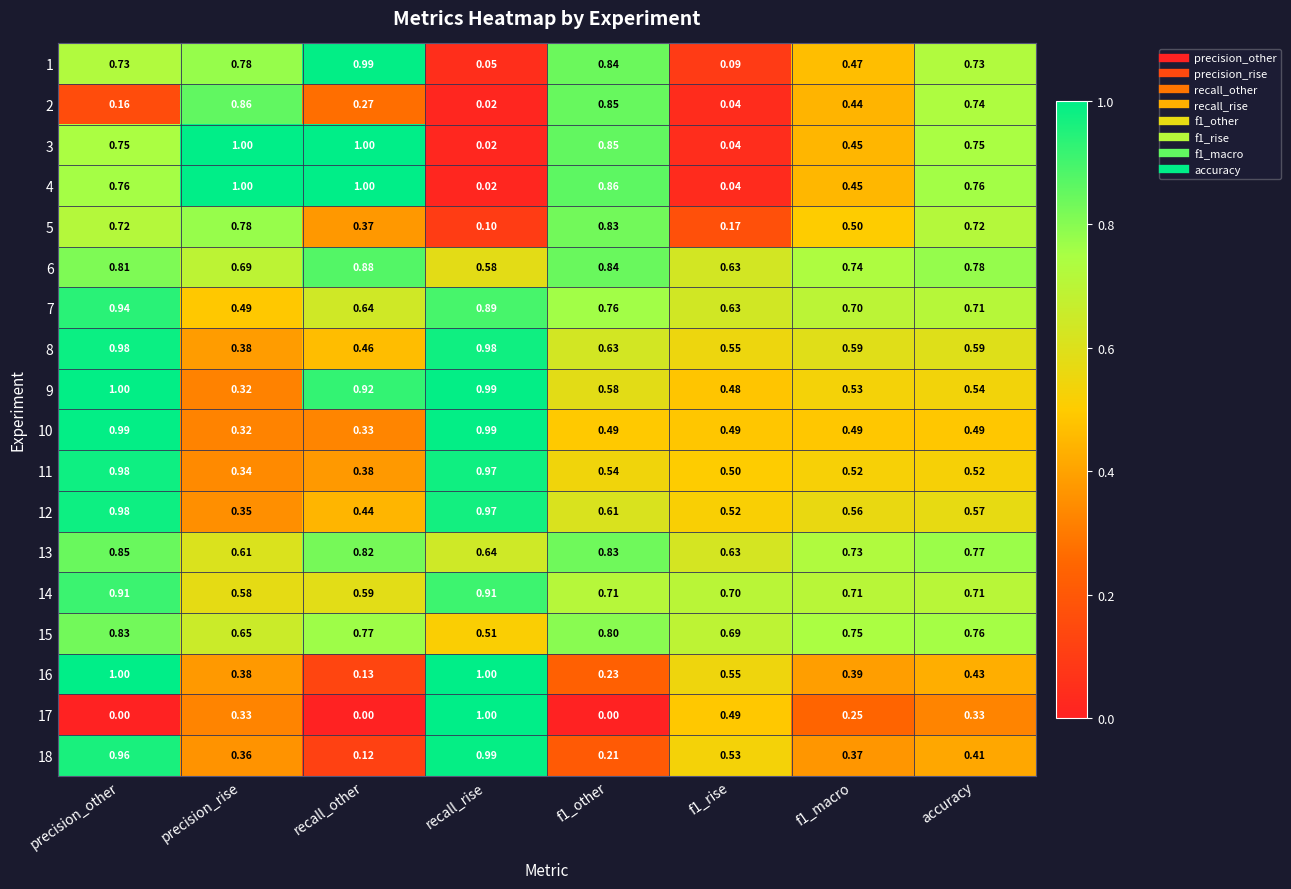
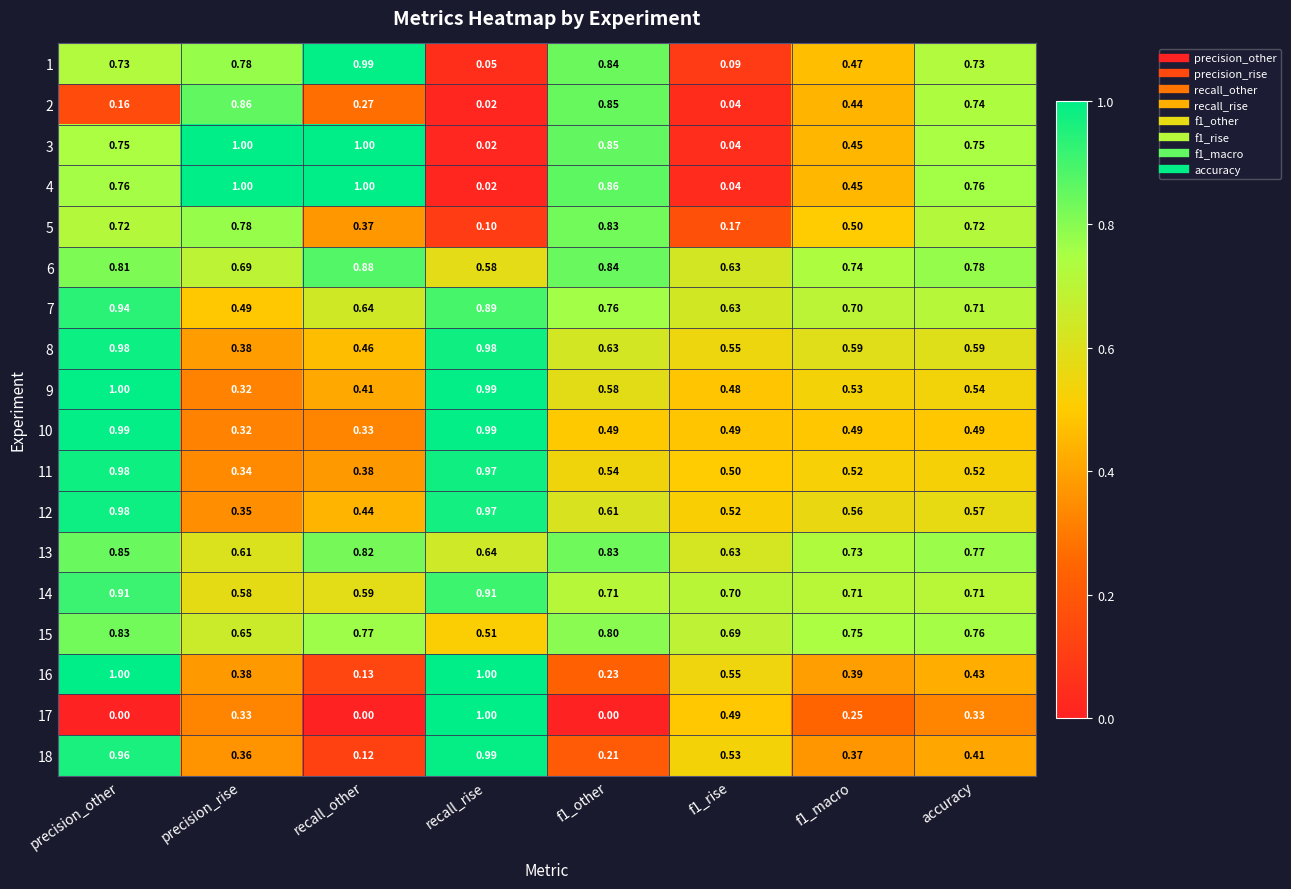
9, recall_other: 0.92 -> 0.41
